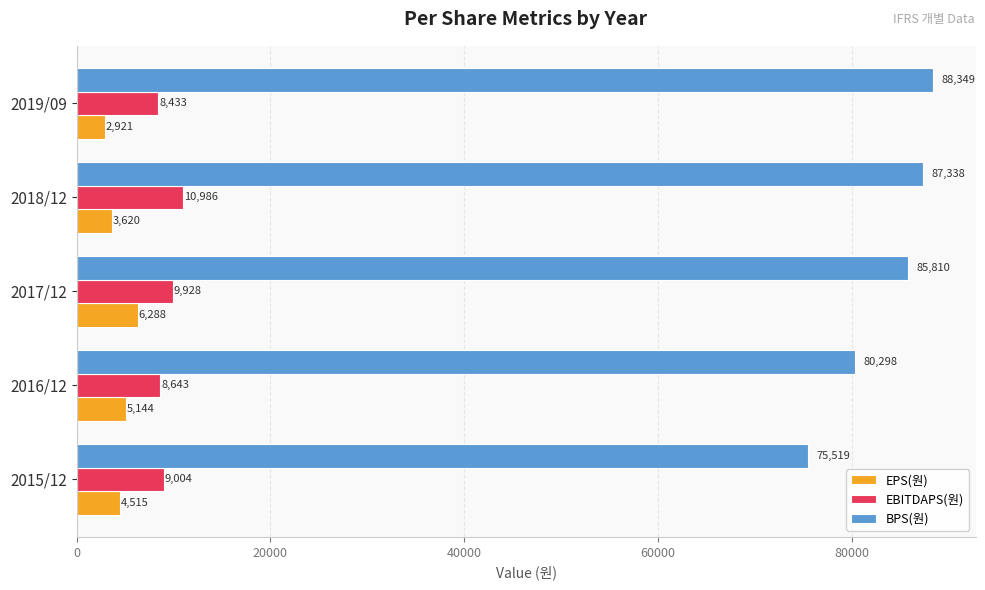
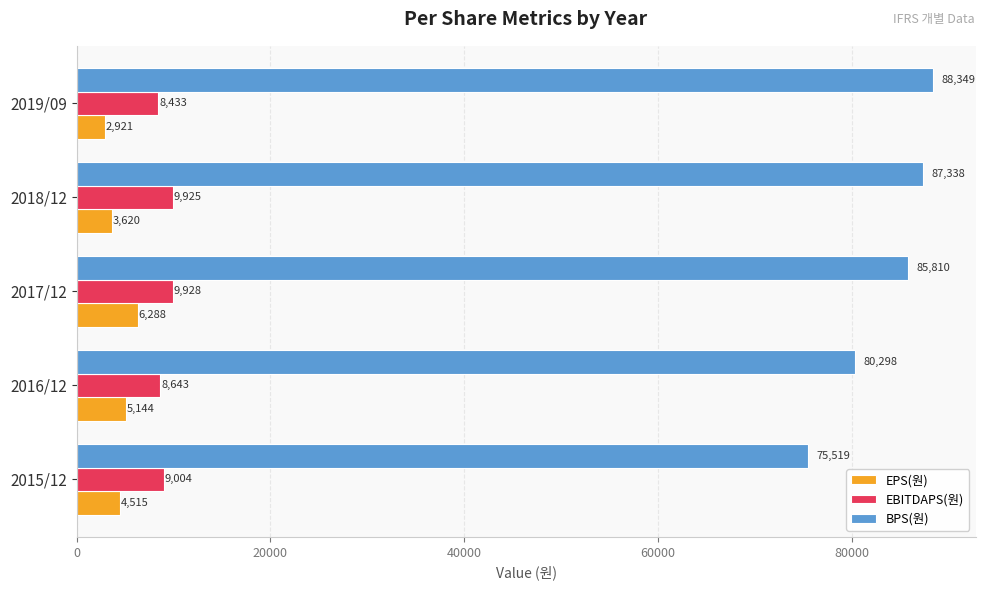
EBITDAPS(원), 2018/12: 10,986 -> 9,925
